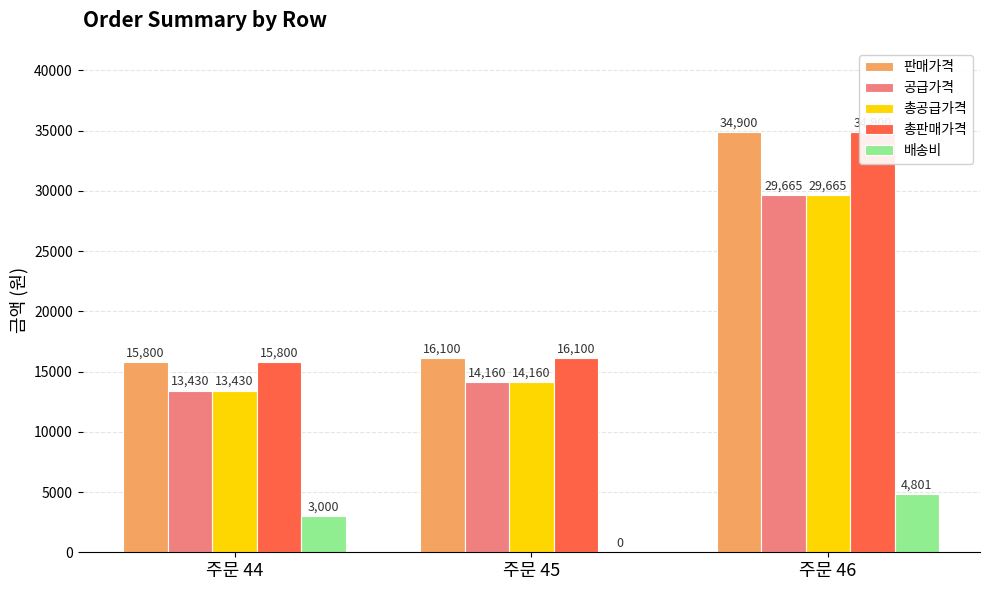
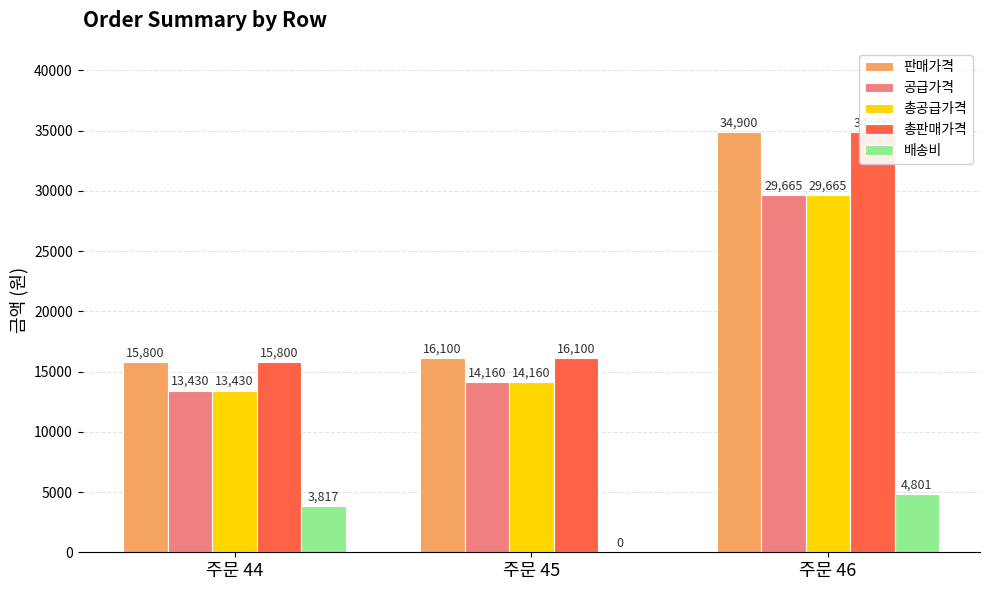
배송비, 주문 44: 3,000 -> 3,817
